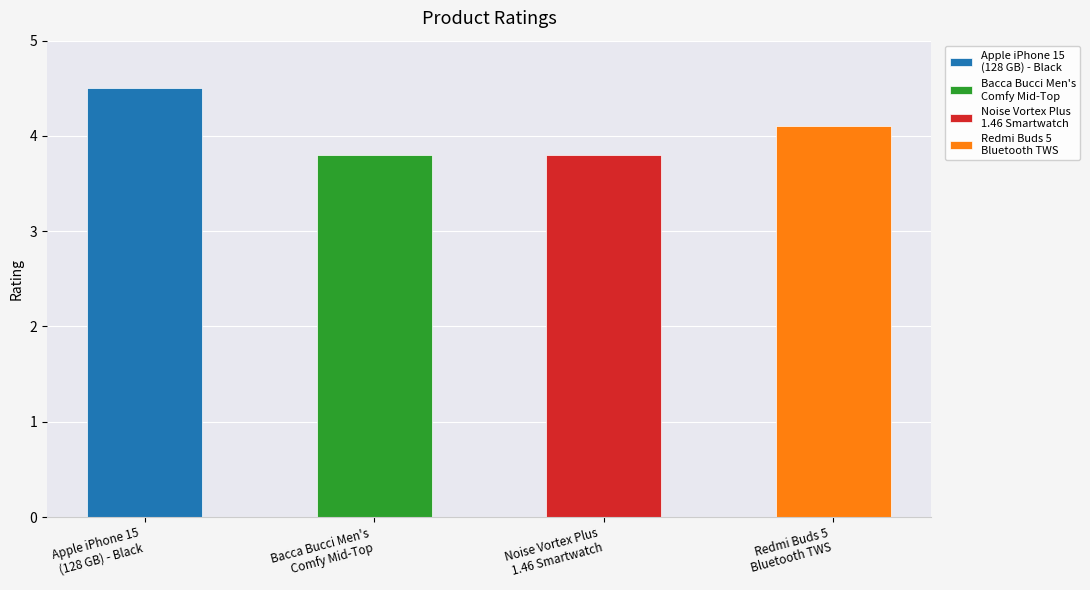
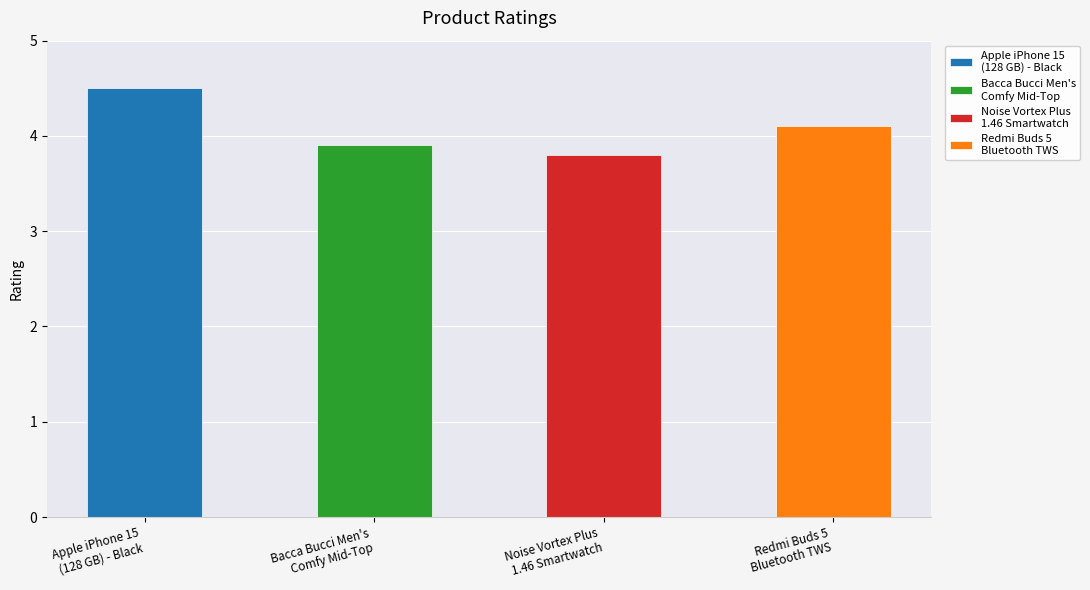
Bacca Bucci Men's Comfy Mid-Top: 3.8 -> 3.9
